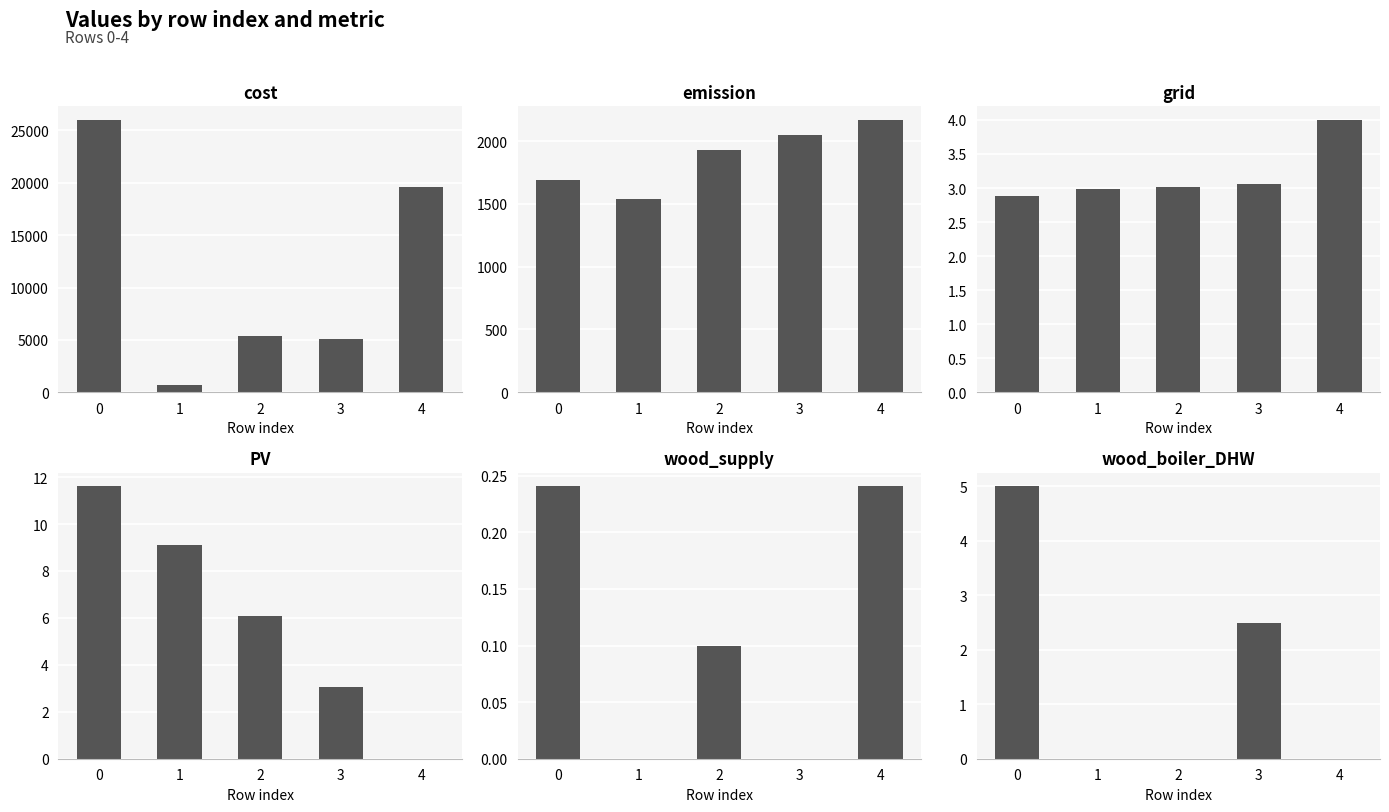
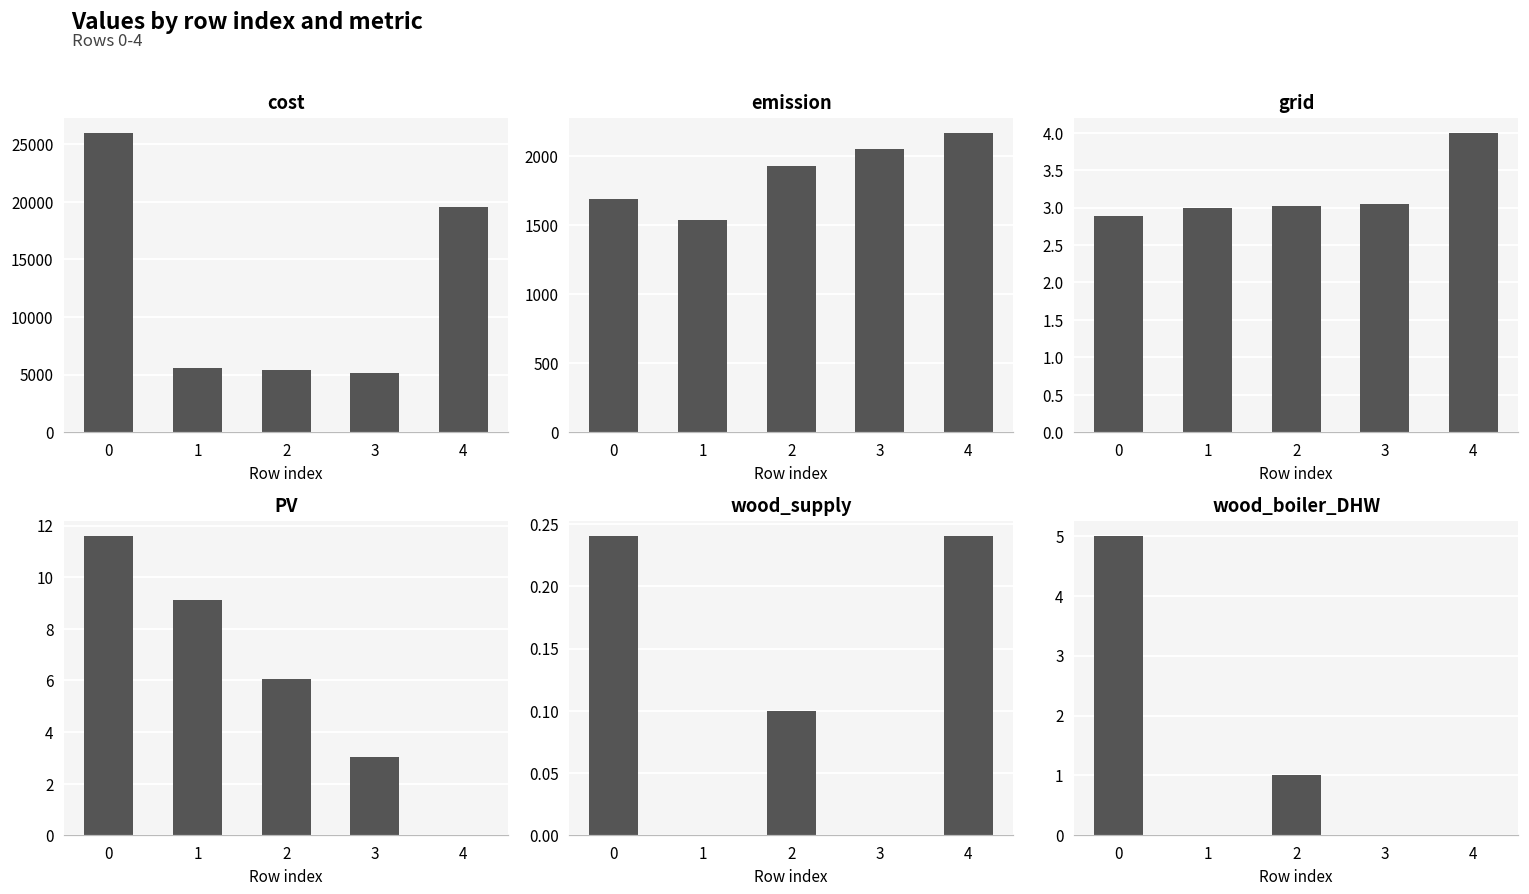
cost, 1: 700 -> 5600
wood_boiler_DHW, 2: 0 -> 1
wood_boiler_DHW, 3: 2.5 -> 0.0
